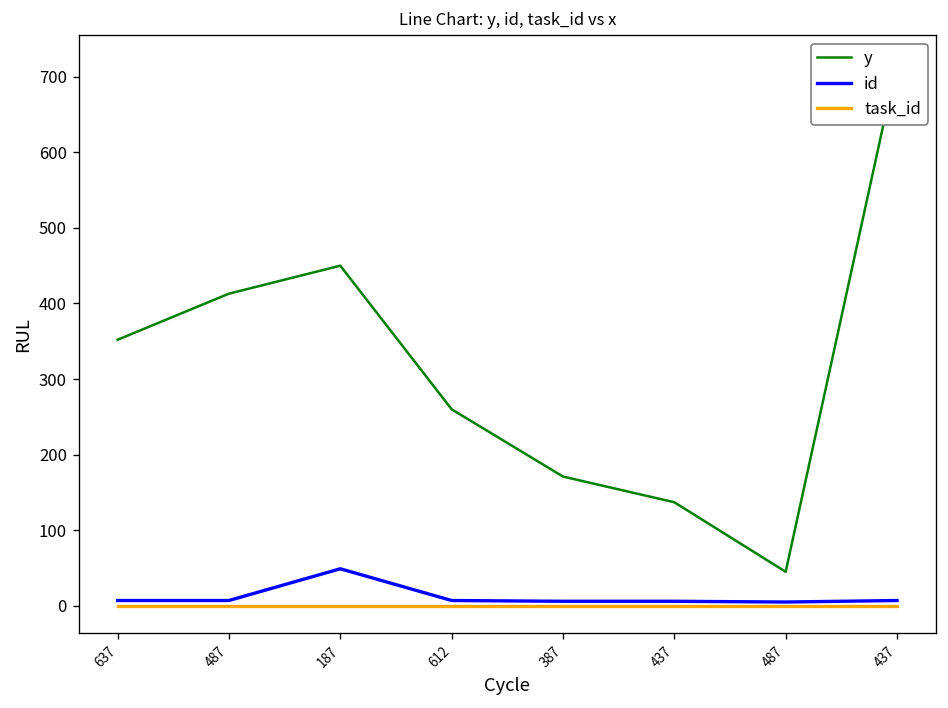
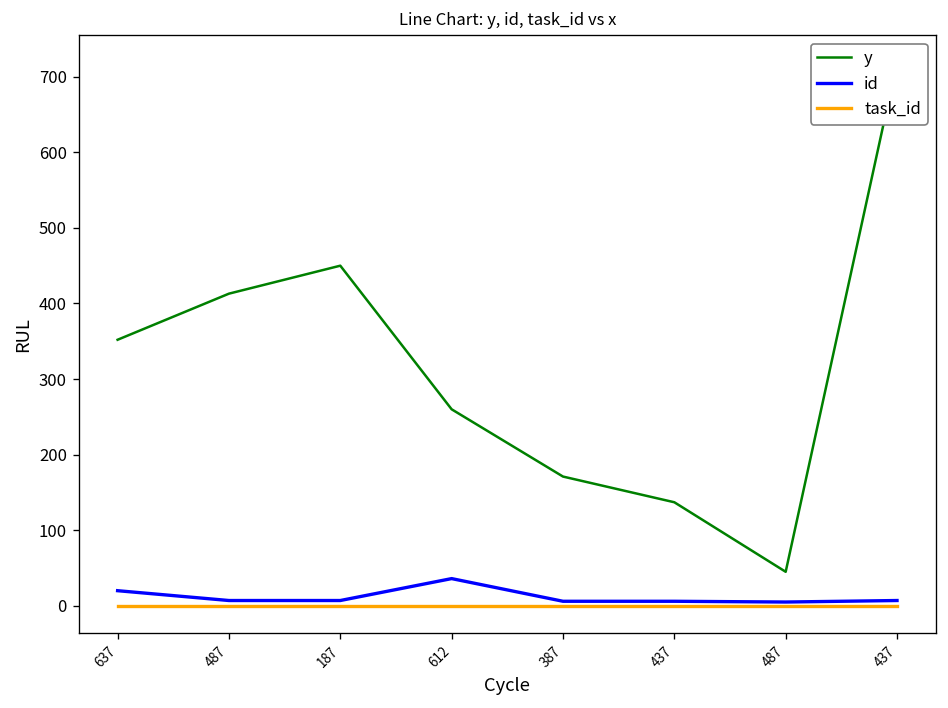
id, 637: 10 -> 20
id, 187: 50 -> 10
id, 612: 10 -> 40
